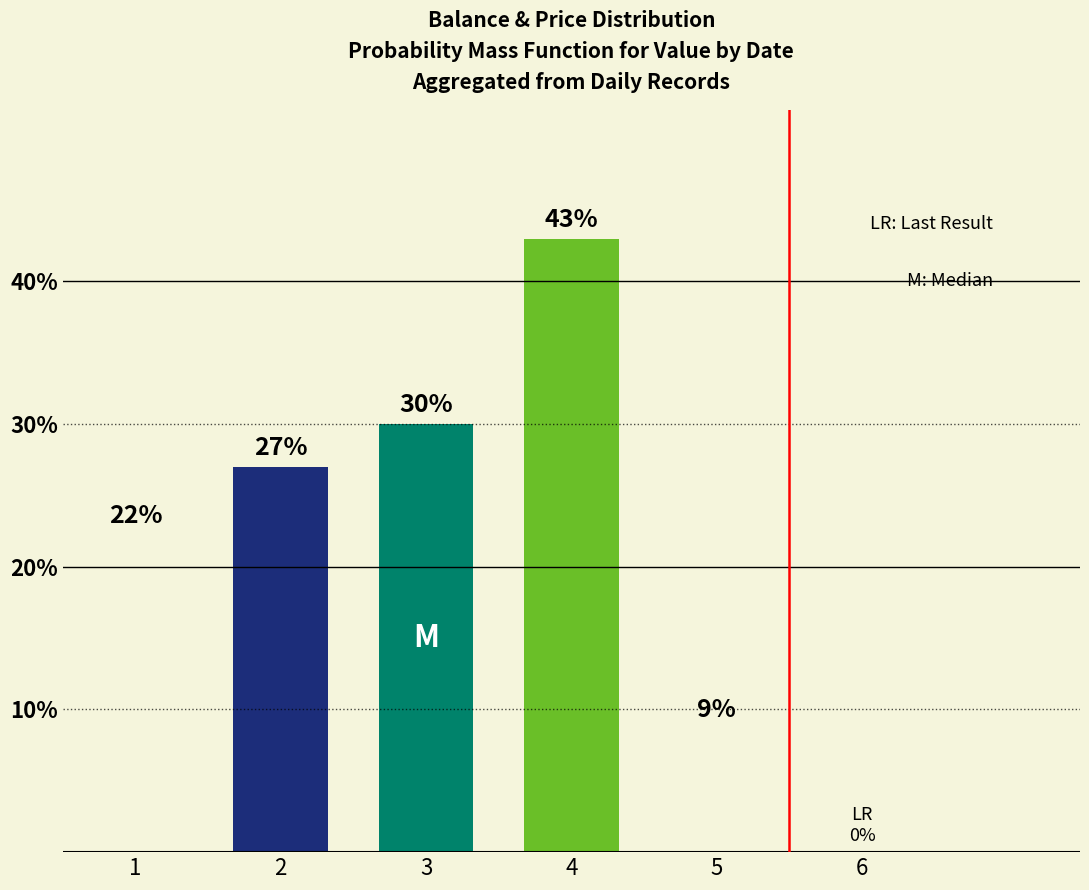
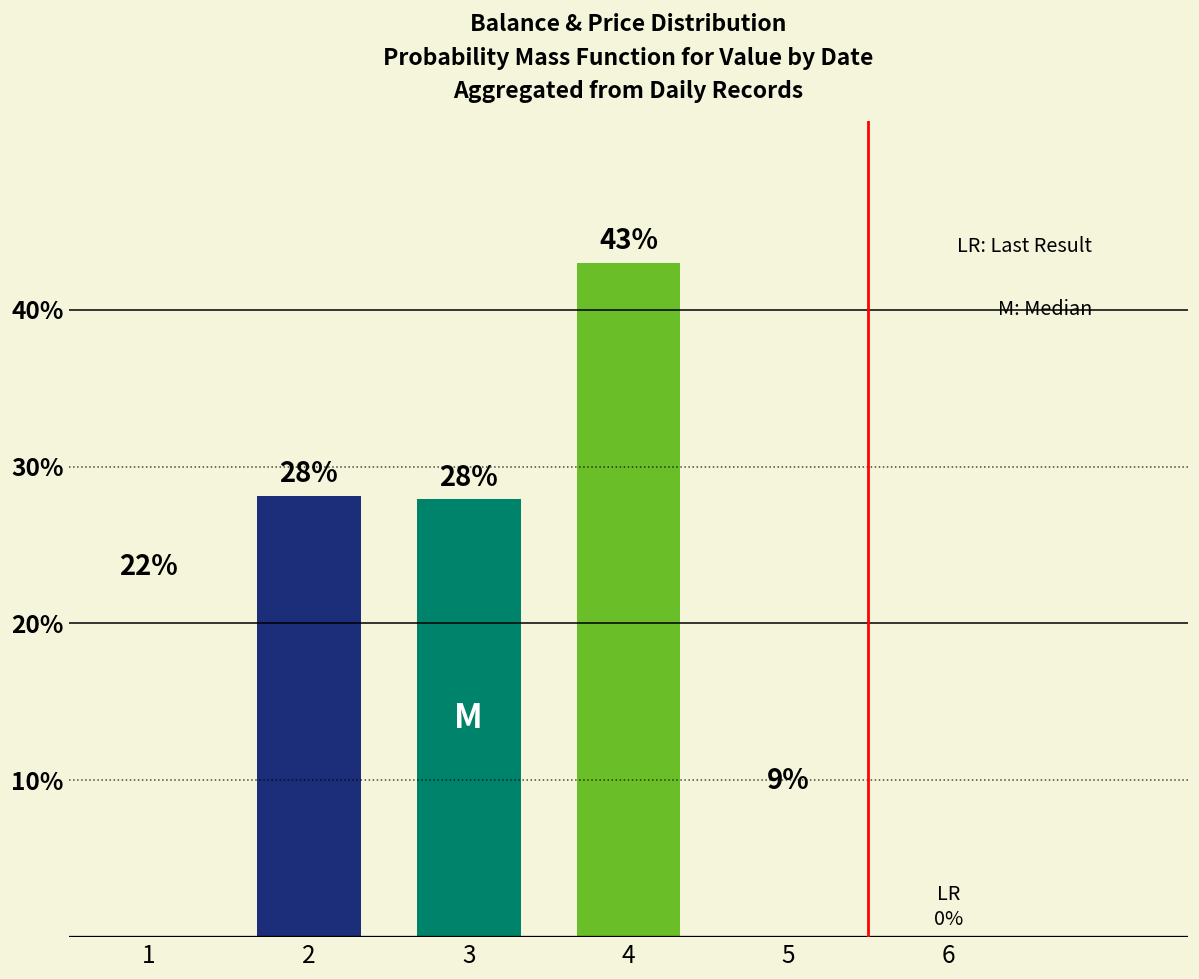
2: 27% -> 28%
3: 30% -> 28%
